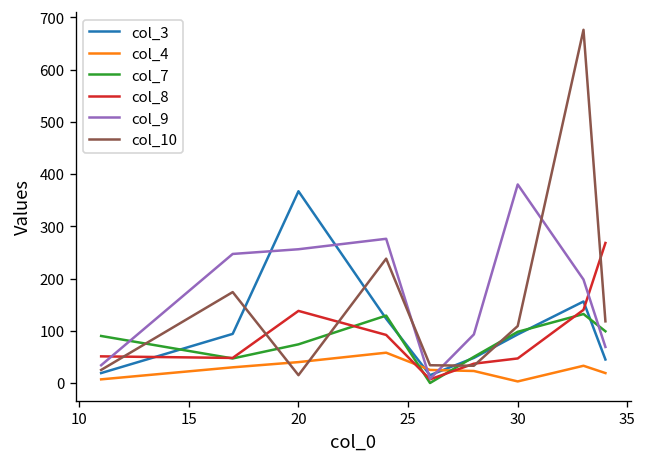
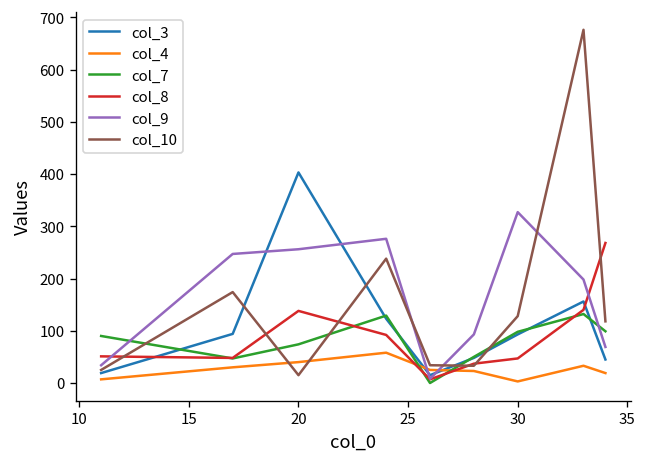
col_3, 20: 370 -> 400
col_9, 30: 380 -> 330
col_10, 30: 110 -> 130
